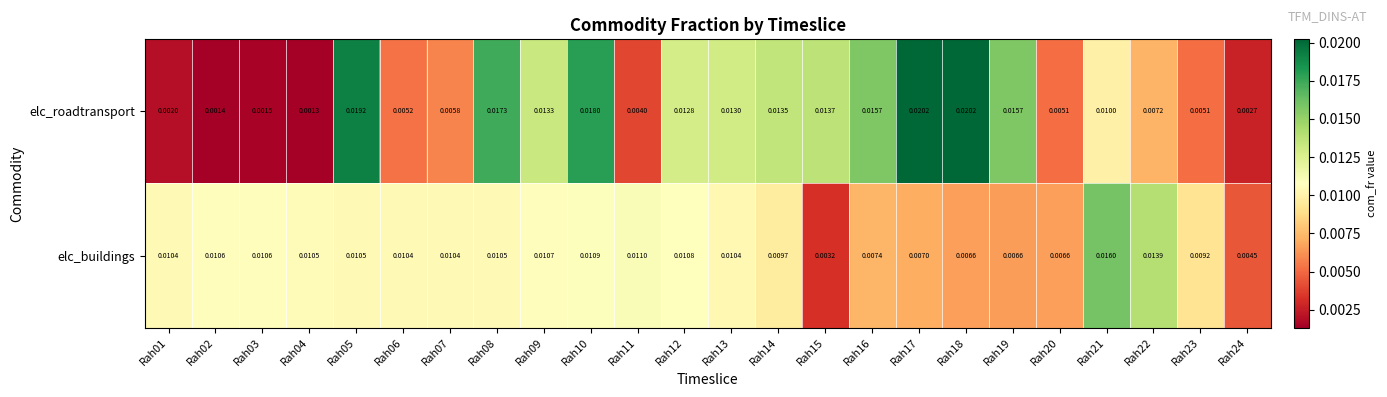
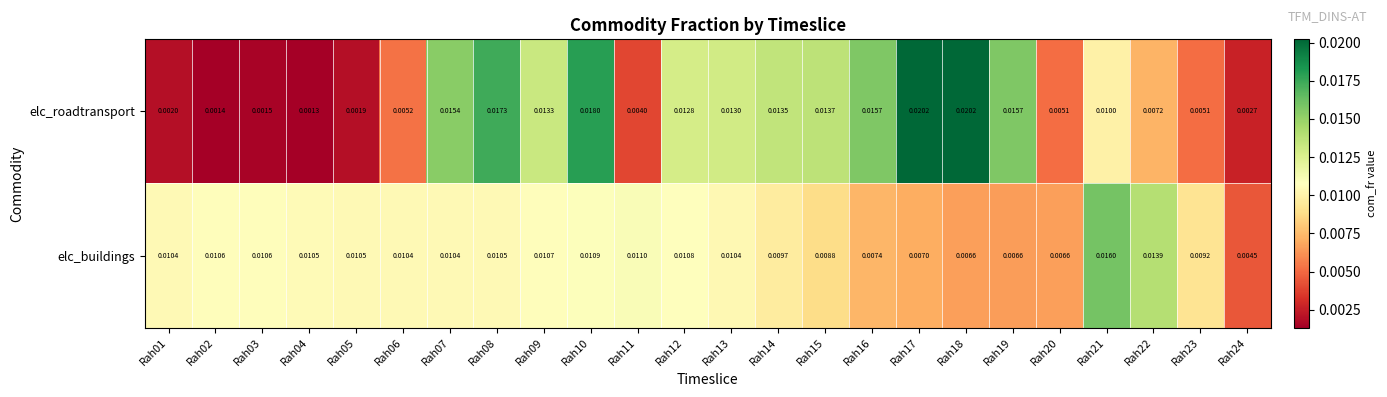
elc_roadtransport, Rah05: 0.0192 -> 0.0019
elc_roadtransport, Rah07: 0.0058 -> 0.0154
elc_buildings, Rah15: 0.0032 -> 0.0088
